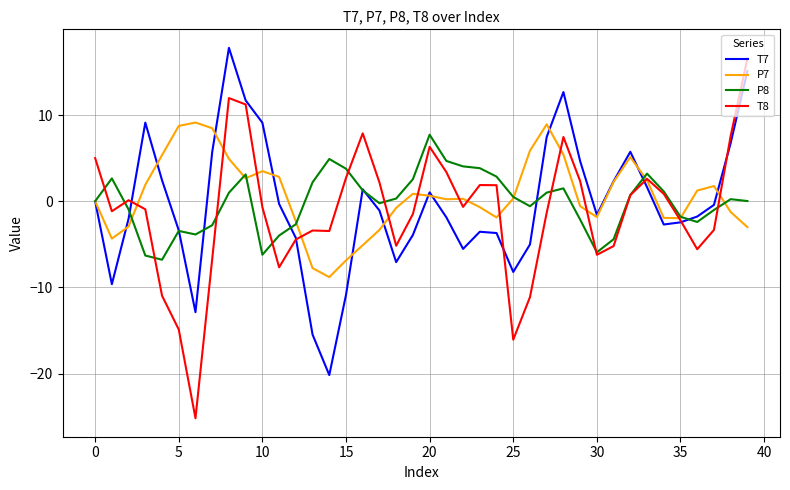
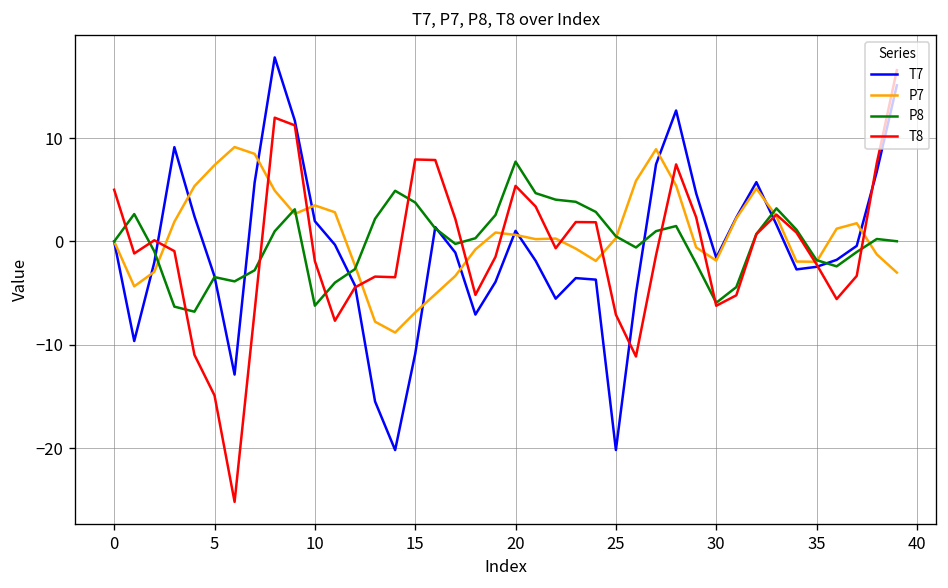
P7, 5: 9 -> 7
T7, 10: 9 -> 2
T8, 10: -1 -> -2
T8, 15: 3 -> 8
T8, 20: 6 -> 5
T7, 25: -8 -> -20
T8, 25: -16 -> -7
